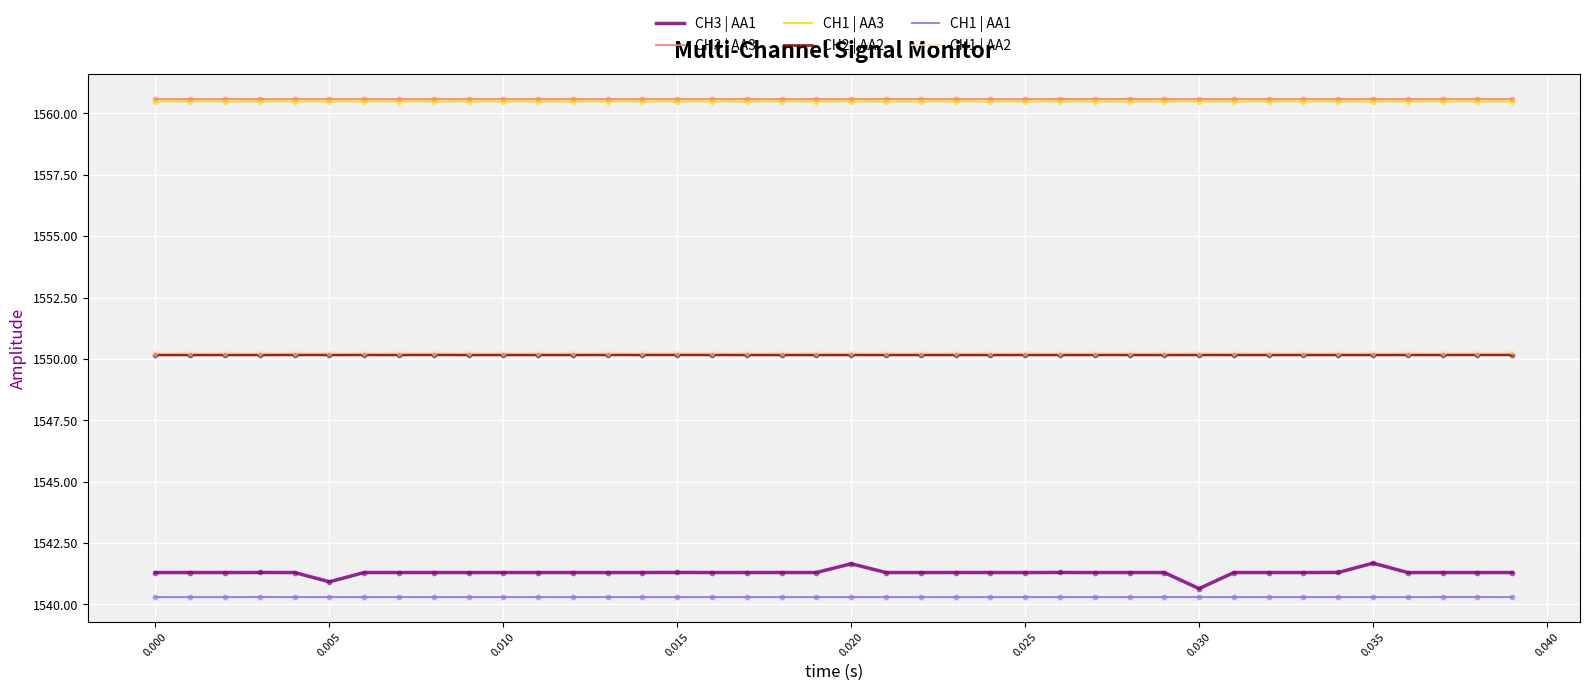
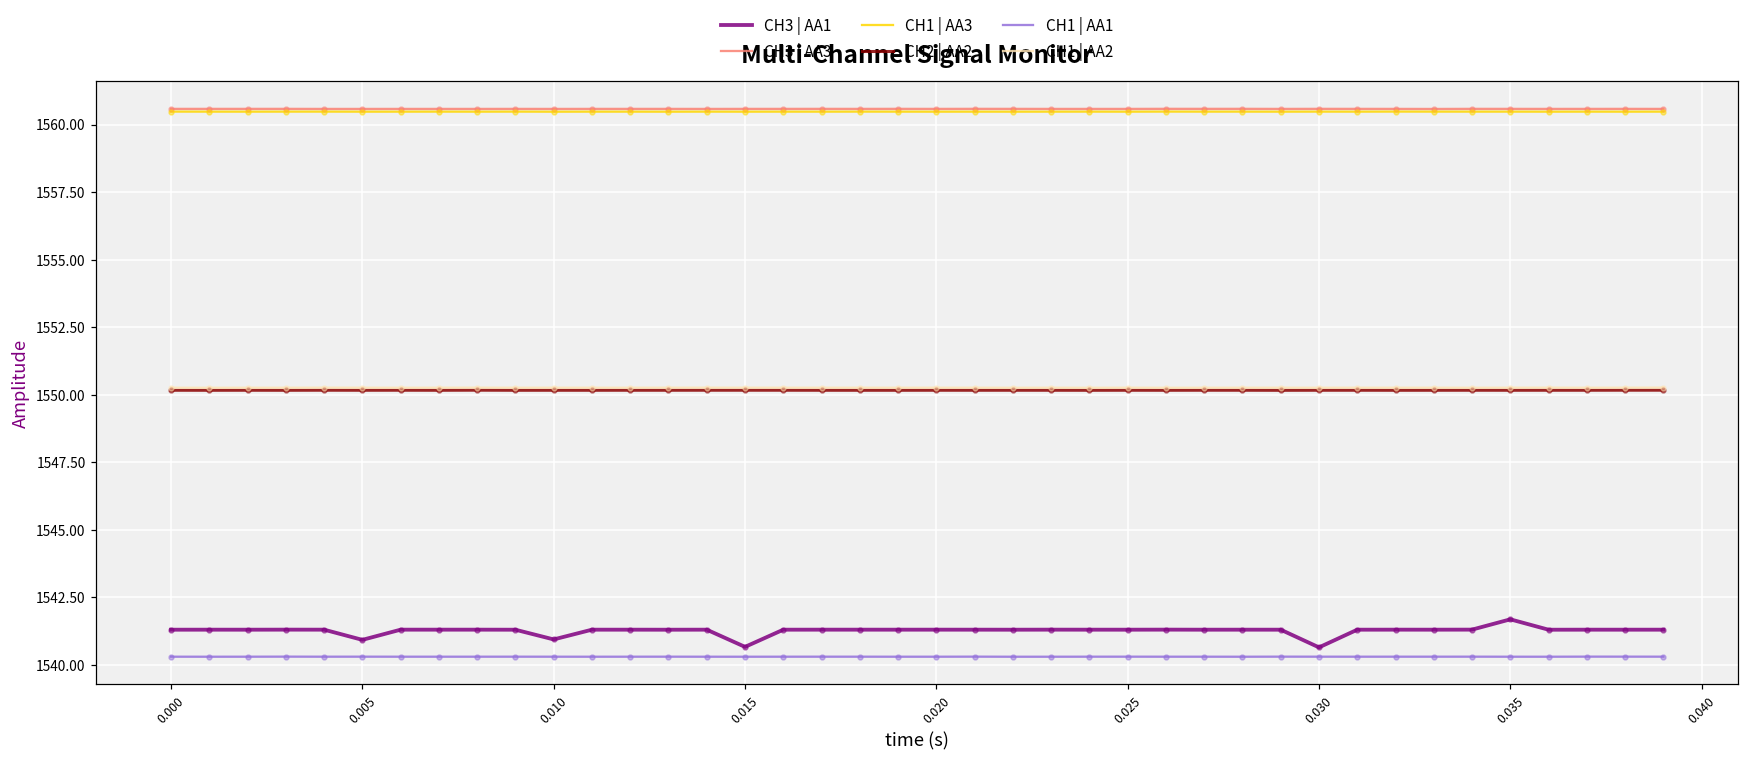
CH3 | AA1, 0.010: 1541.3 -> 1540.9
CH3 | AA1, 0.015: 1541.3 -> 1540.7
CH3 | AA1, 0.020: 1541.7 -> 1541.3
